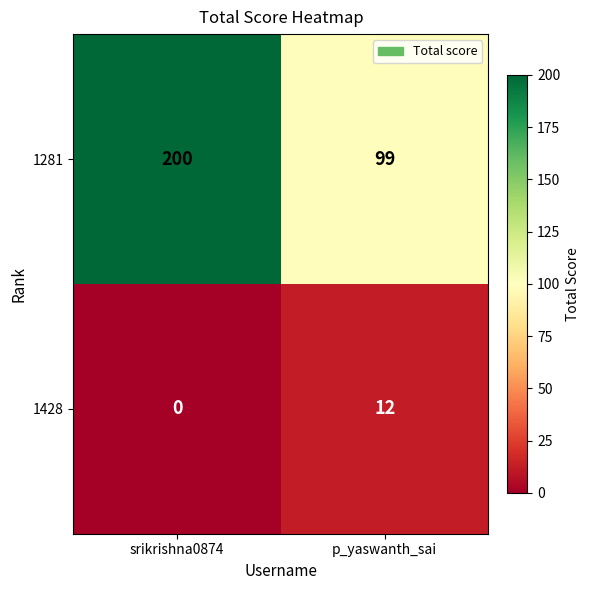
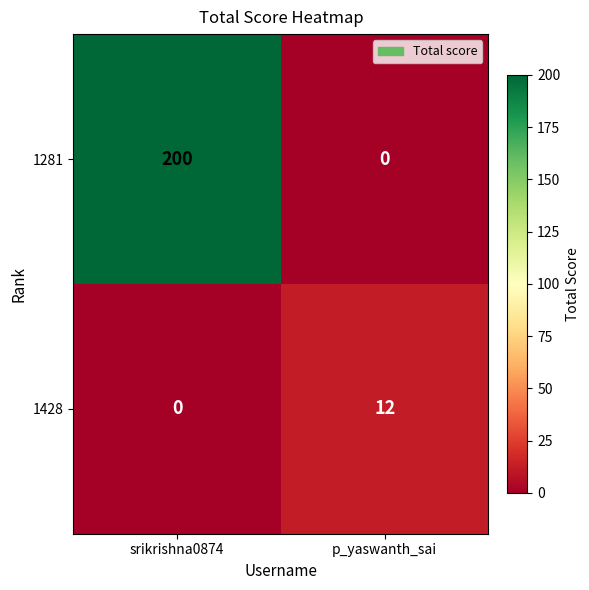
1281, p_yaswanth_sai: 99 -> 0
